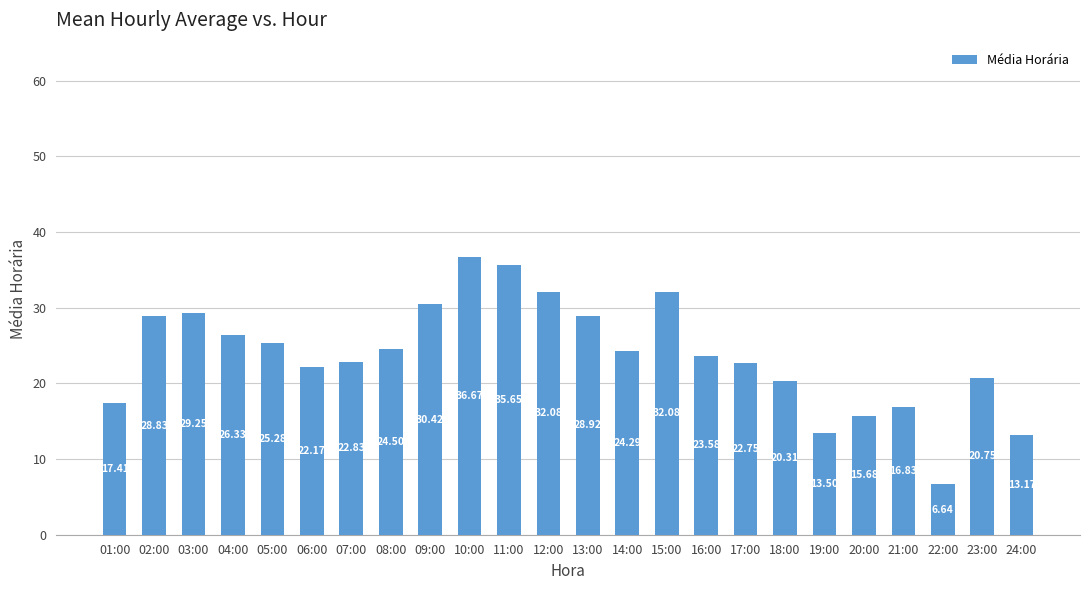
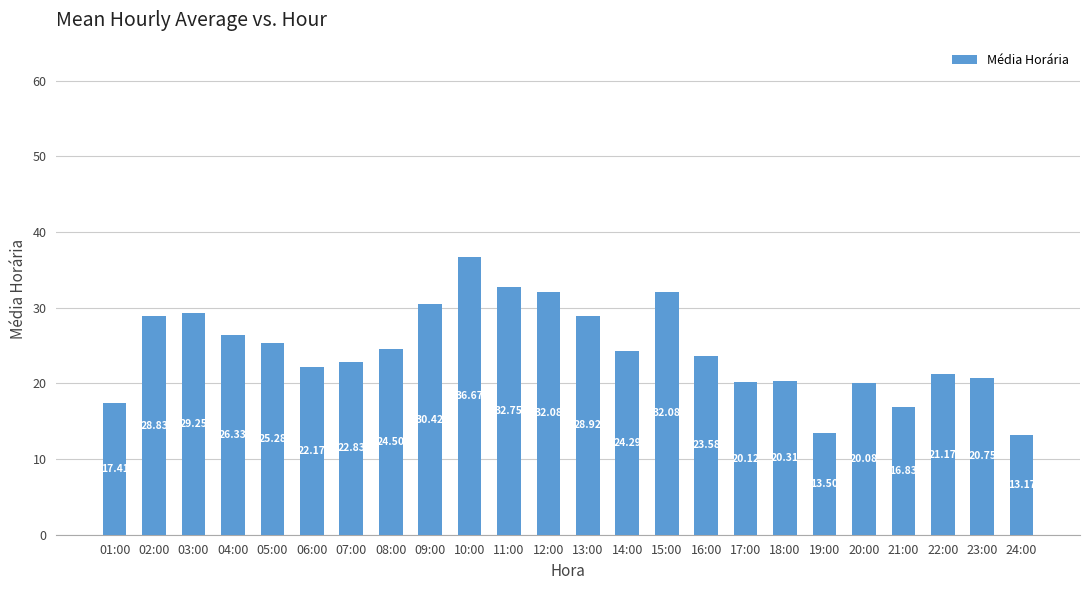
11:00: 35.65 -> 32.75
17:00: 22.75 -> 20.12
20:00: 15.68 -> 20.08
22:00: 6.64 -> 21.17
